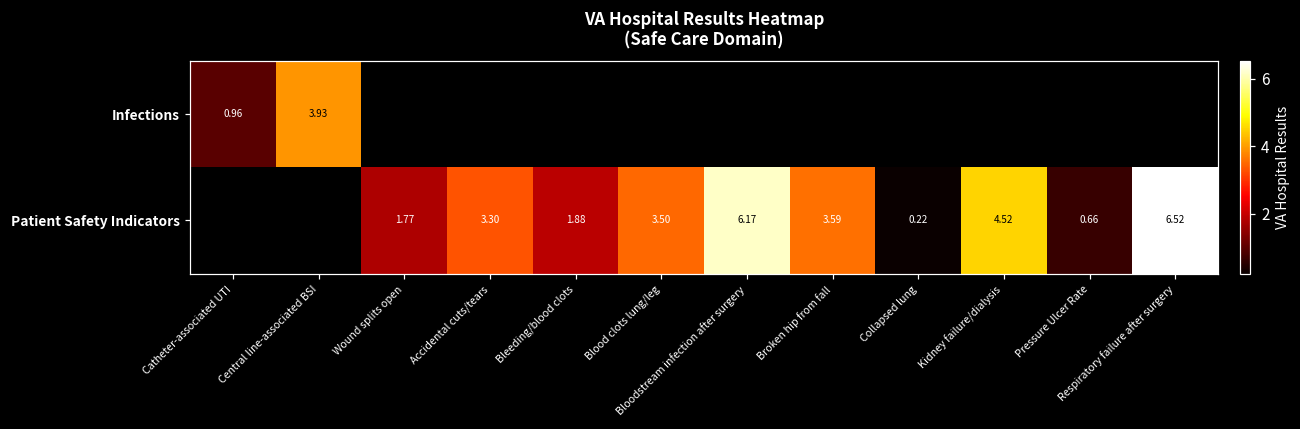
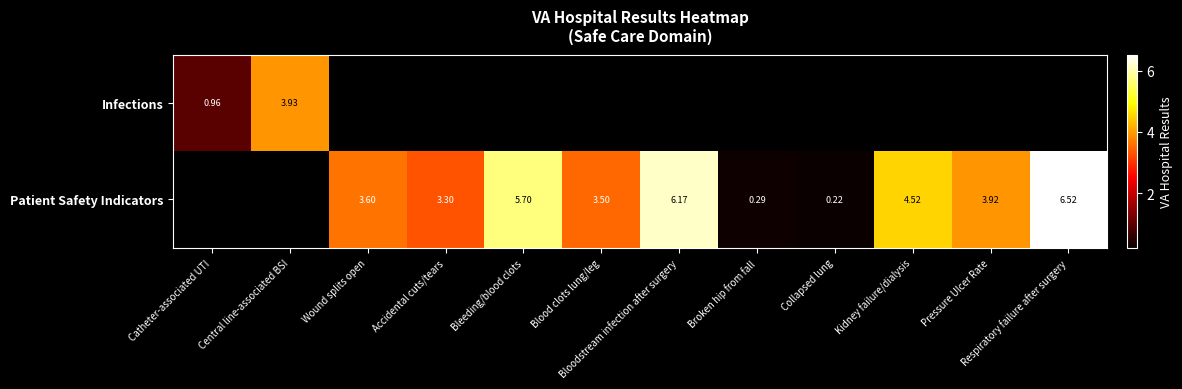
Patient Safety Indicators, Wound splits open: 1.77 -> 3.60
Patient Safety Indicators, Bleeding/blood clots: 1.88 -> 5.70
Patient Safety Indicators, Broken hip from fall: 3.59 -> 0.29
Patient Safety Indicators, Pressure Ulcer Rate: 0.66 -> 3.92
